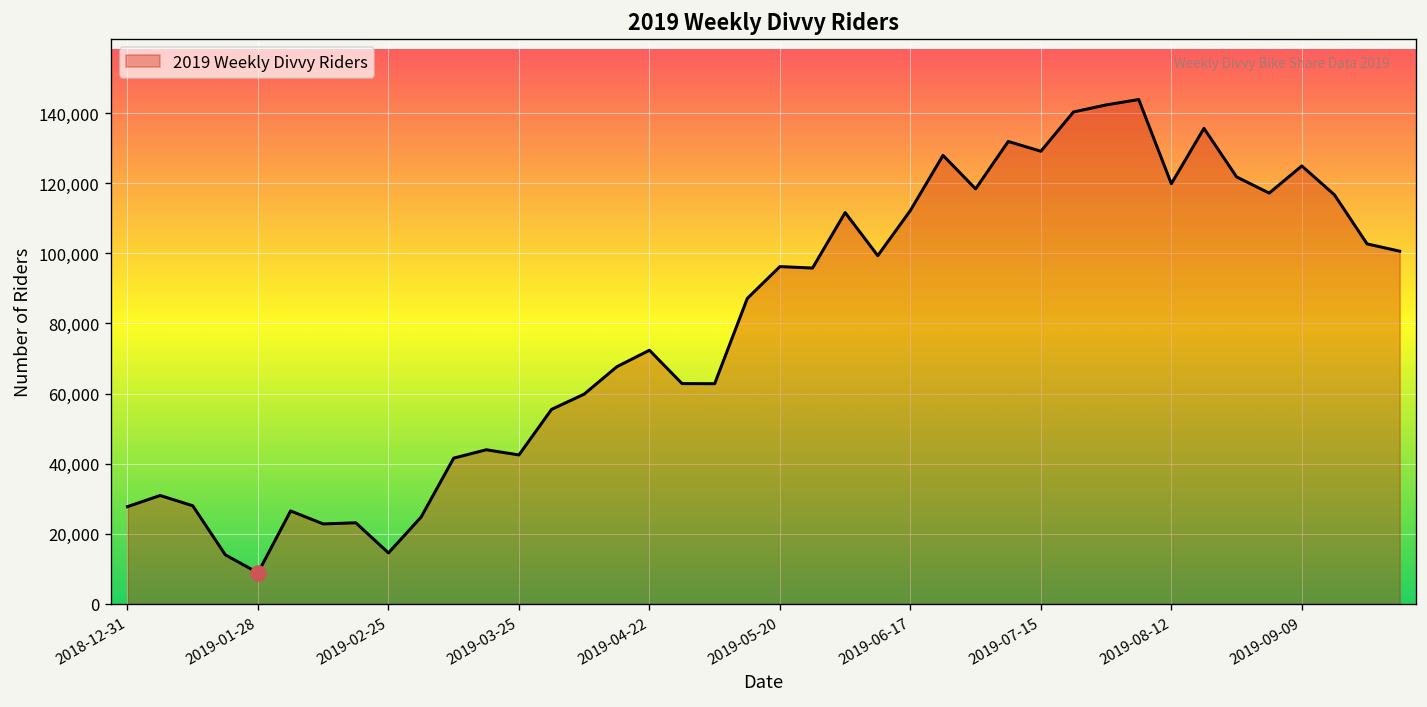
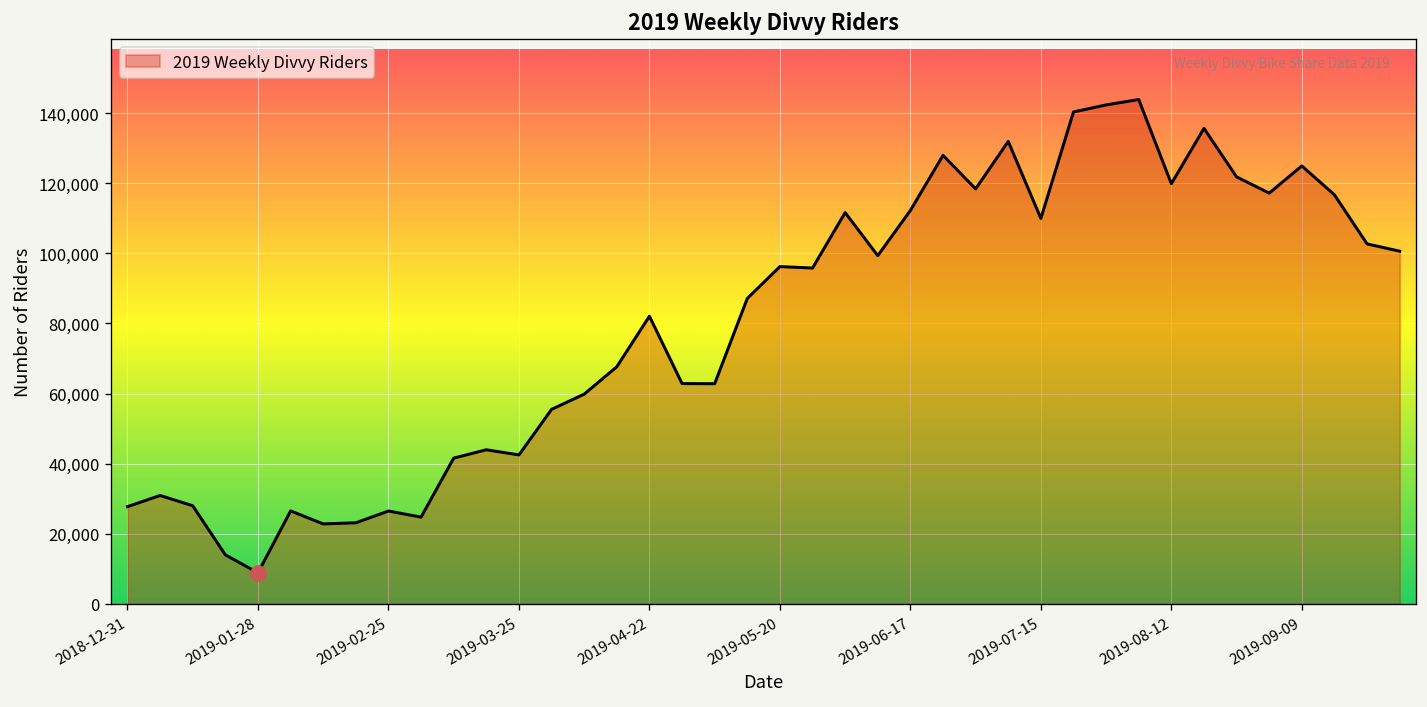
2019 Weekly Divvy Riders, 2019-02-25: 15,000 -> 26,000
2019 Weekly Divvy Riders, 2019-04-22: 72,000 -> 82,000
2019 Weekly Divvy Riders, 2019-07-15: 129,000 -> 110,000
